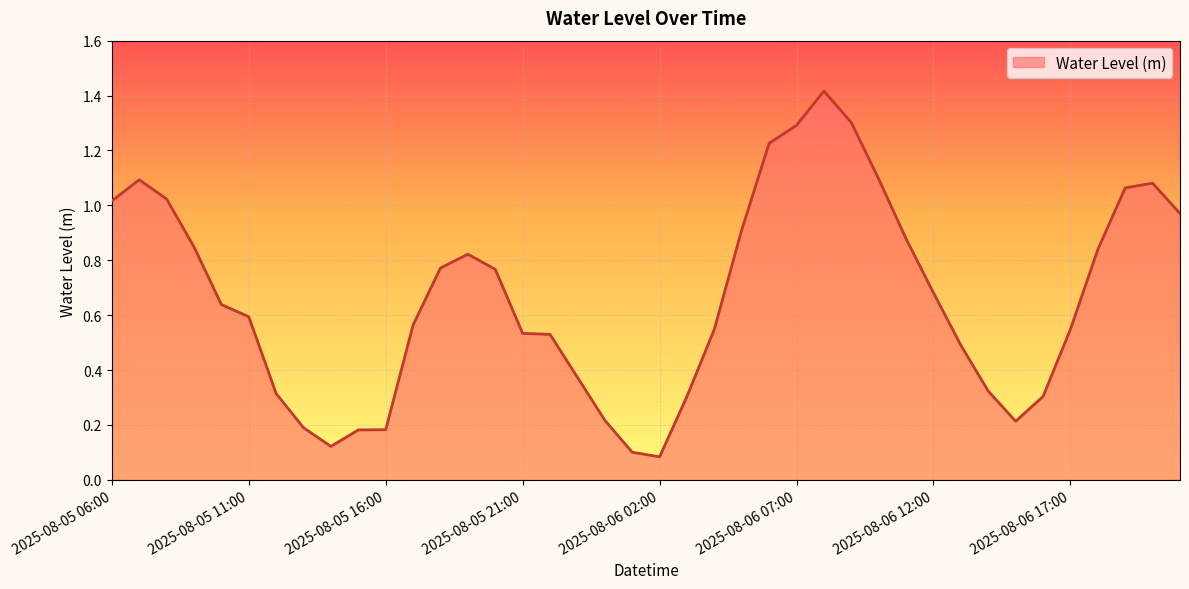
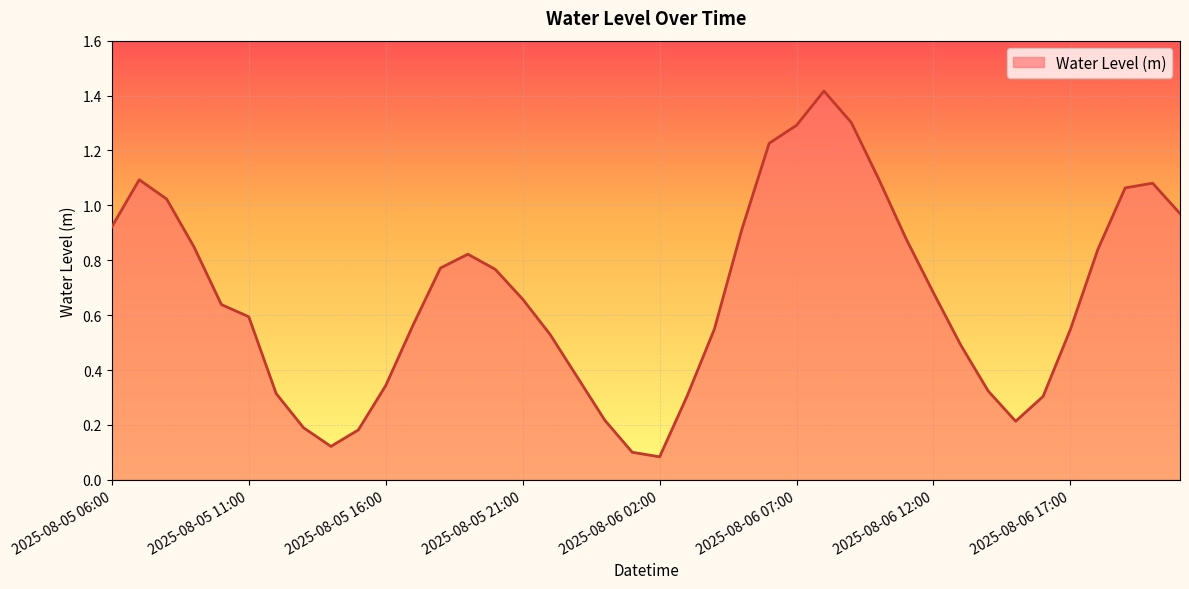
2025-08-05 06:00: 1.02 -> 0.92
2025-08-05 16:00: 0.18 -> 0.34
2025-08-05 21:00: 0.53 -> 0.66
